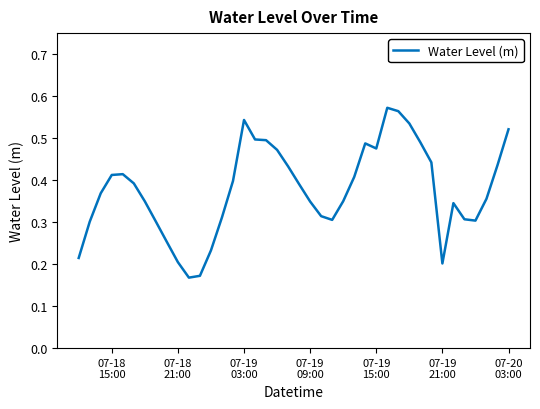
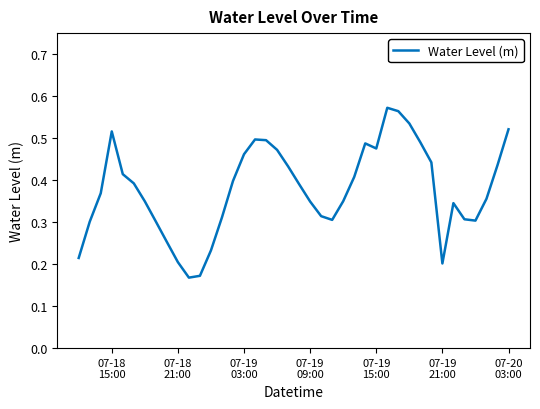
07-18 15:00: 0.41 -> 0.52
07-19 03:00: 0.54 -> 0.46
